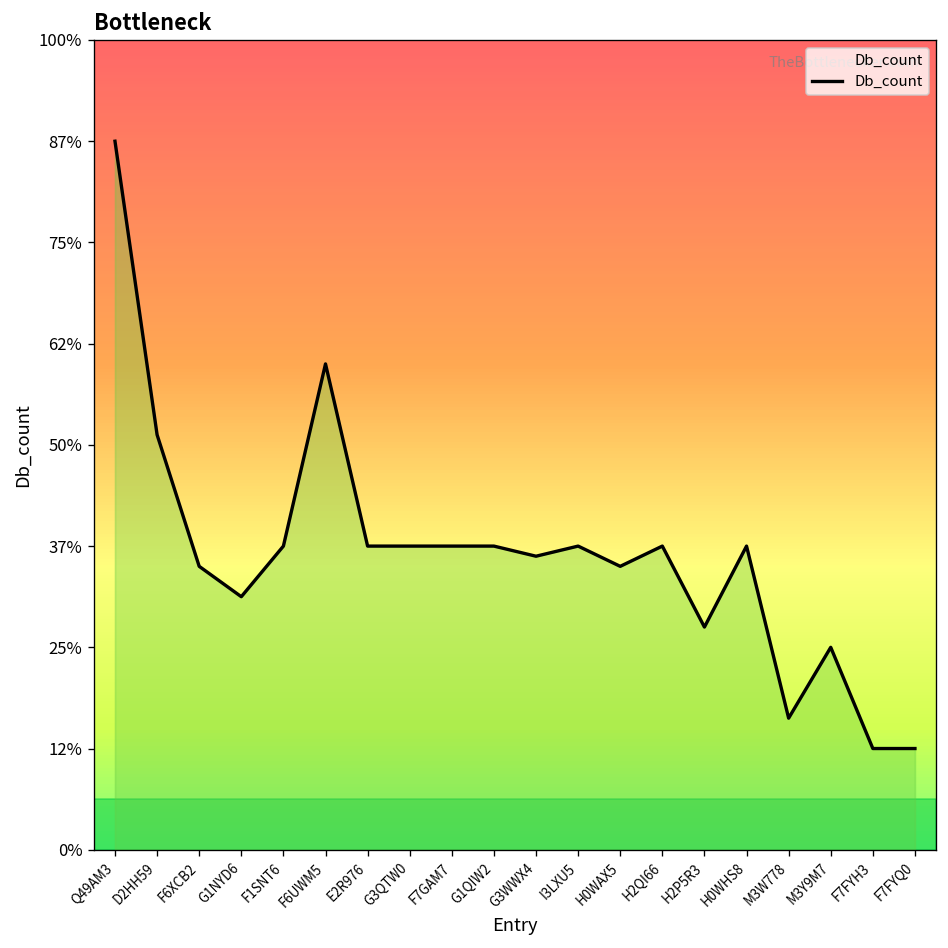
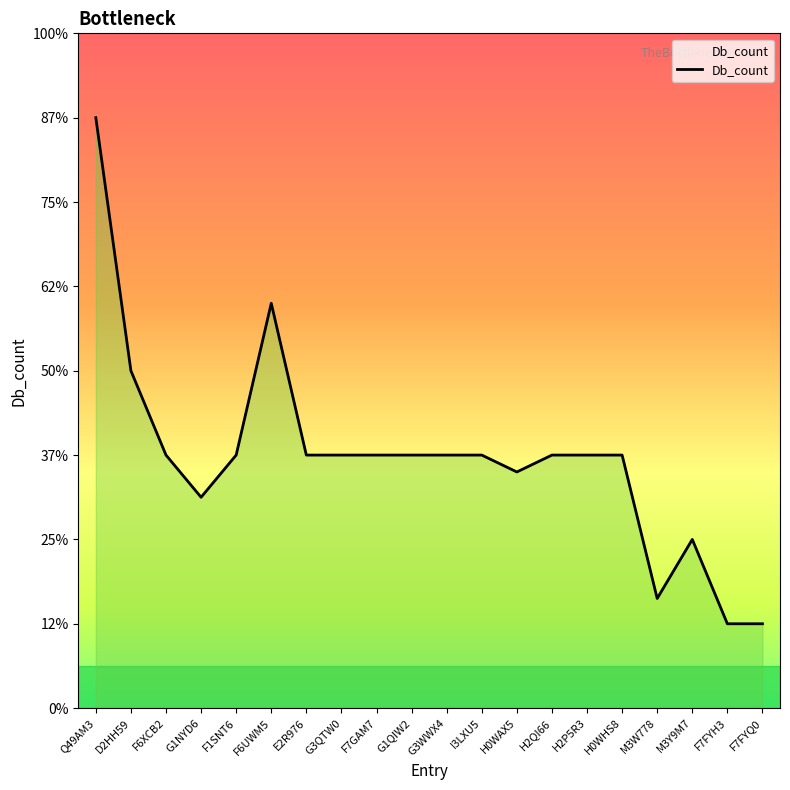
D2HH59: 51% -> 50%
F6XCB2: 35% -> 38%
G3WWX4: 36% -> 38%
H2P5R3: 28% -> 38%
